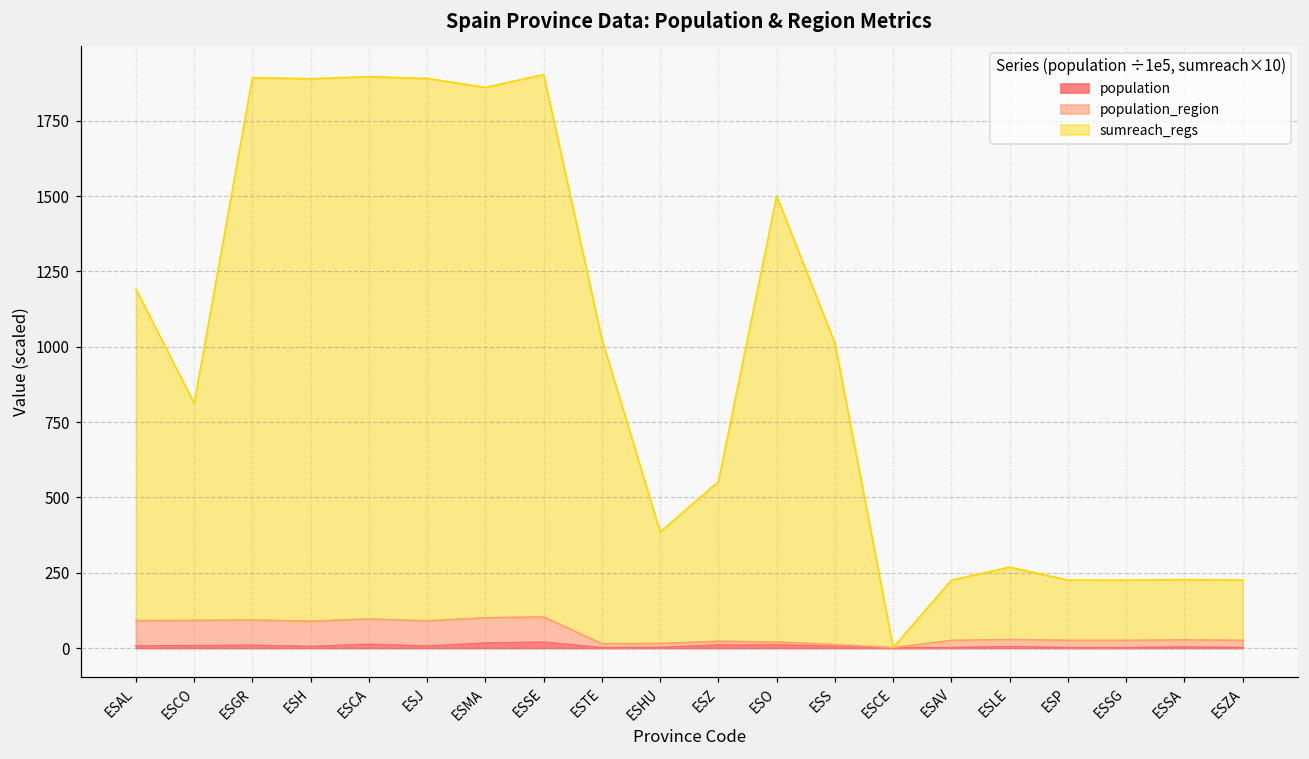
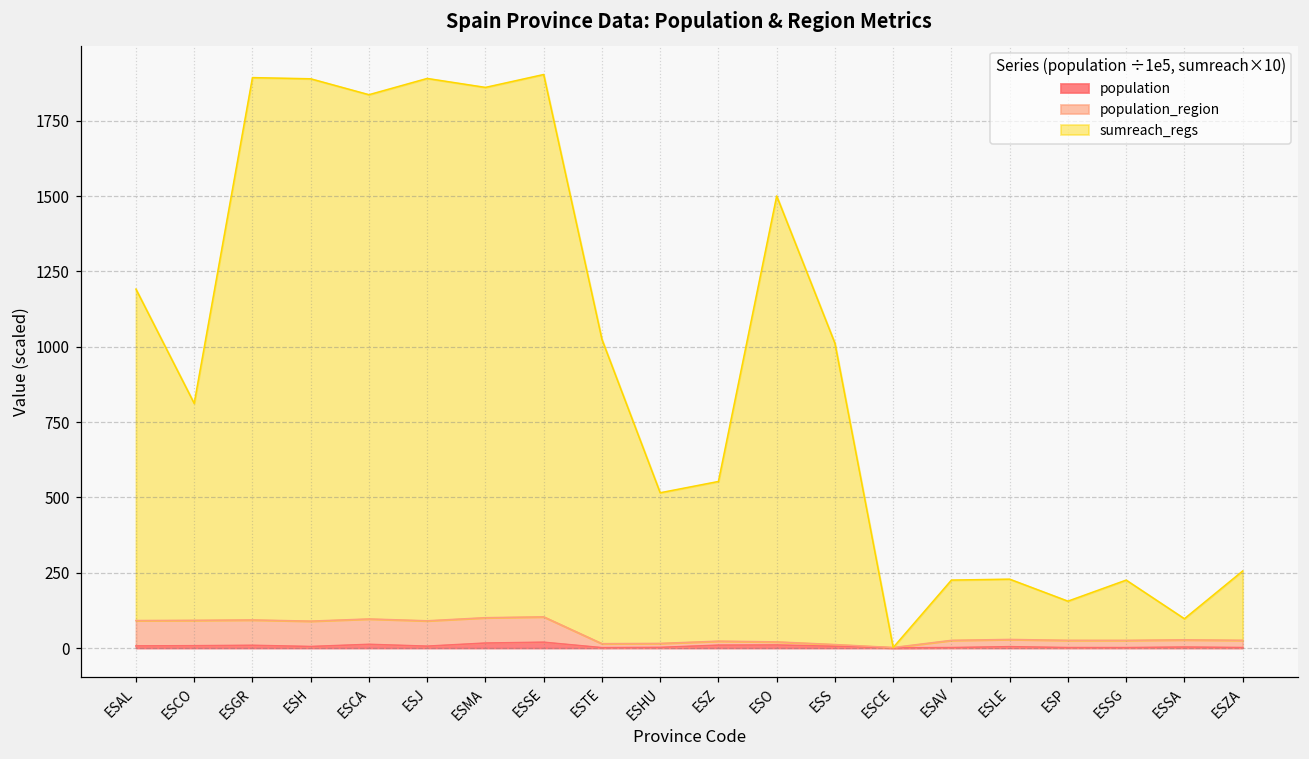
sumreach_regs, ESCA: 1800 -> 1740
sumreach_regs, ESHU: 370 -> 500
sumreach_regs, ESLE: 240 -> 200
sumreach_regs, ESP: 200 -> 130
sumreach_regs, ESSA: 200 -> 70
sumreach_regs, ESZA: 200 -> 230
